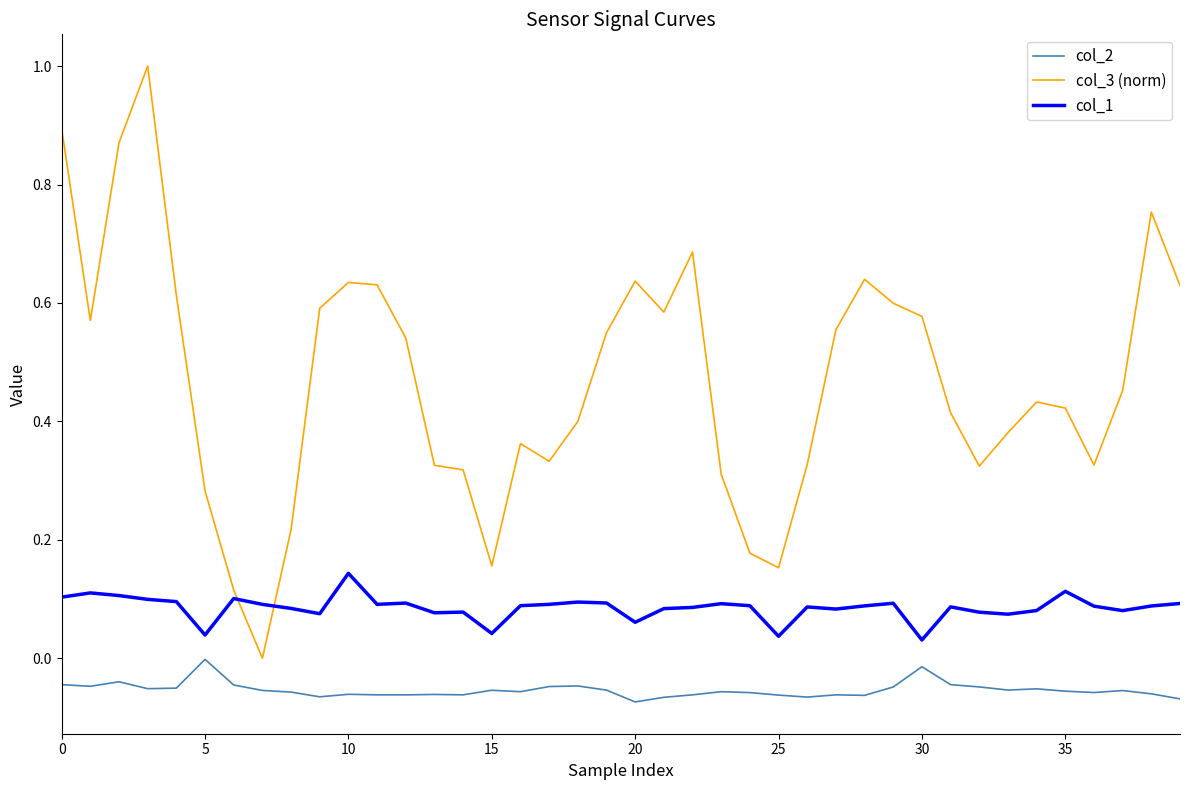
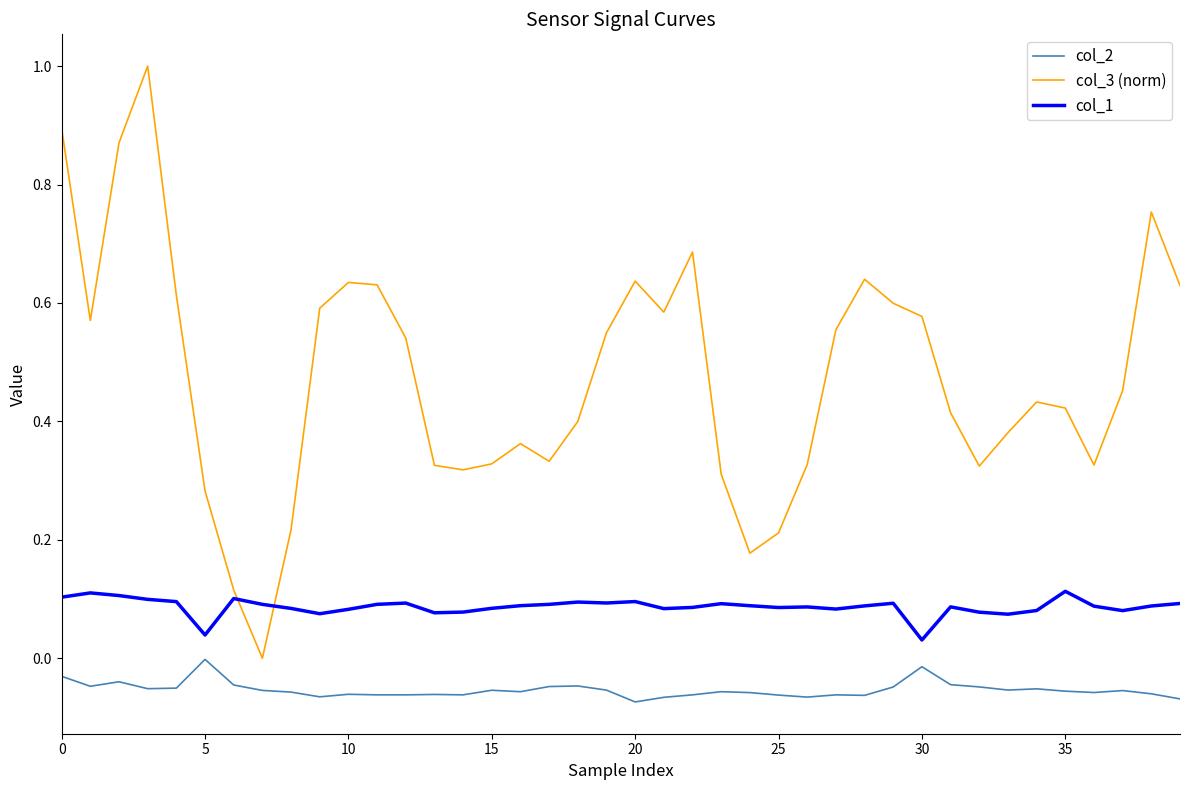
col_2, 0: -0.04 -> -0.03
col_1, 10: 0.14 -> 0.08
col_3 (norm), 15: 0.16 -> 0.33
col_1, 15: 0.04 -> 0.08
col_1, 20: 0.06 -> 0.10
col_3 (norm), 25: 0.15 -> 0.21
col_1, 25: 0.04 -> 0.09
